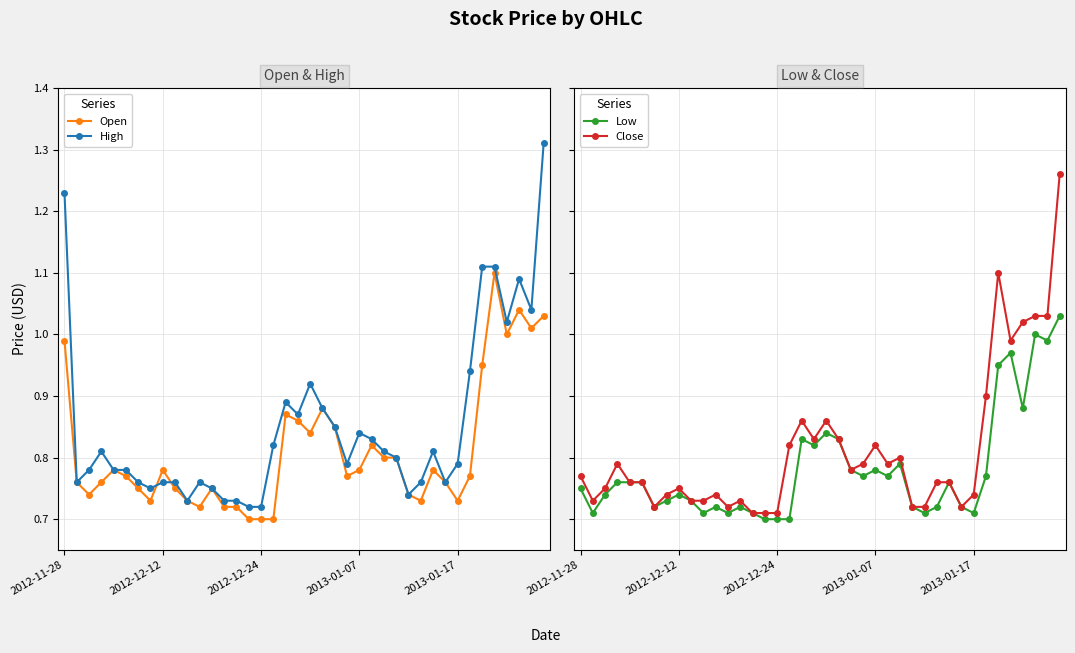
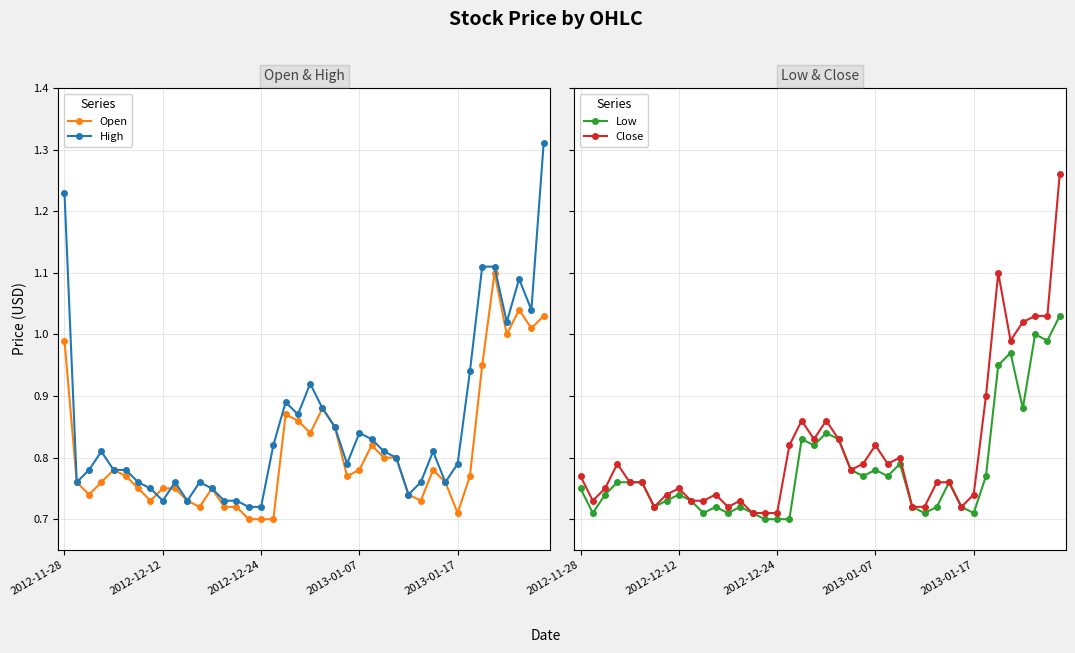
Open & High, Open, 2012-12-12: 0.78 -> 0.75
Open & High, High, 2012-12-12: 0.76 -> 0.73
Open & High, Open, 2013-01-17: 0.73 -> 0.71
